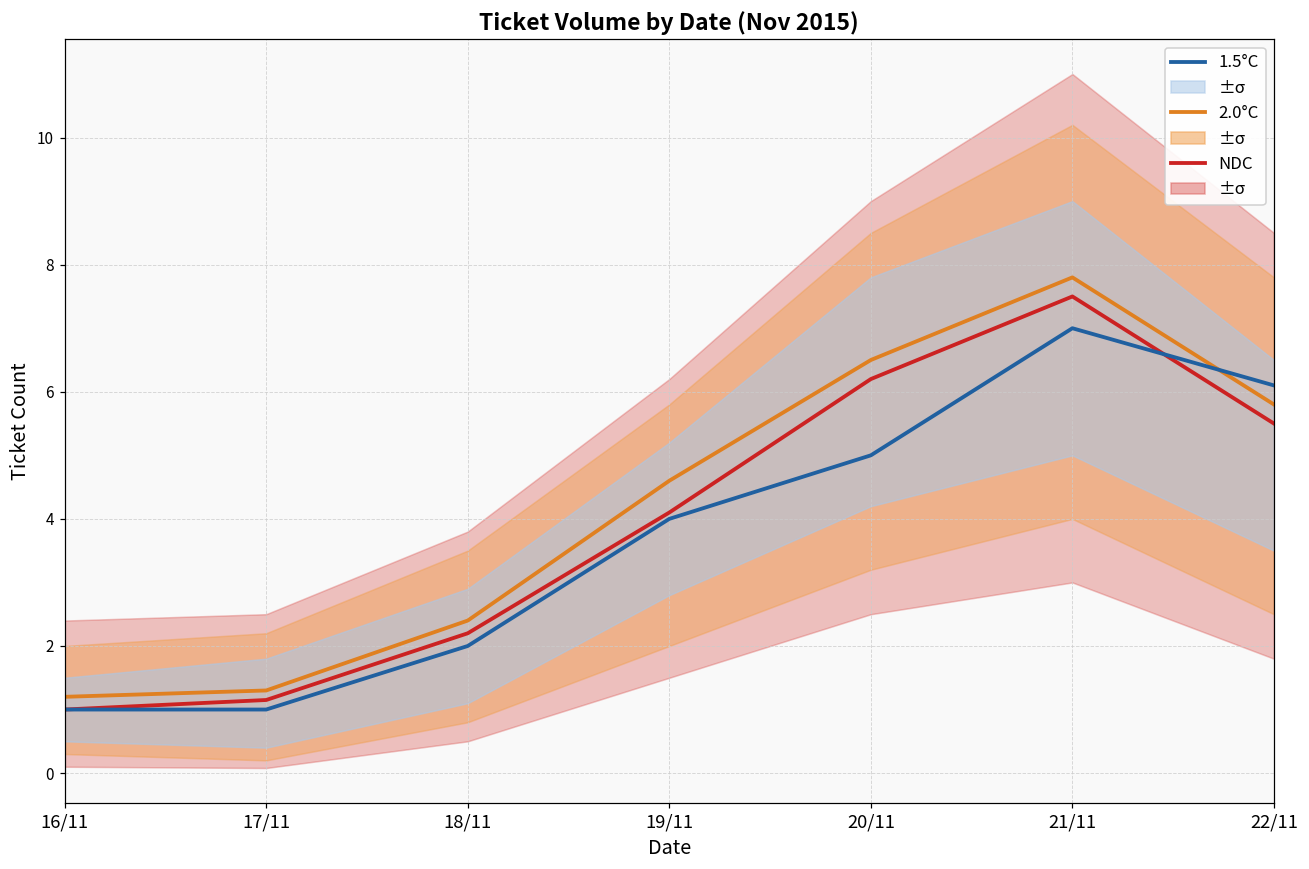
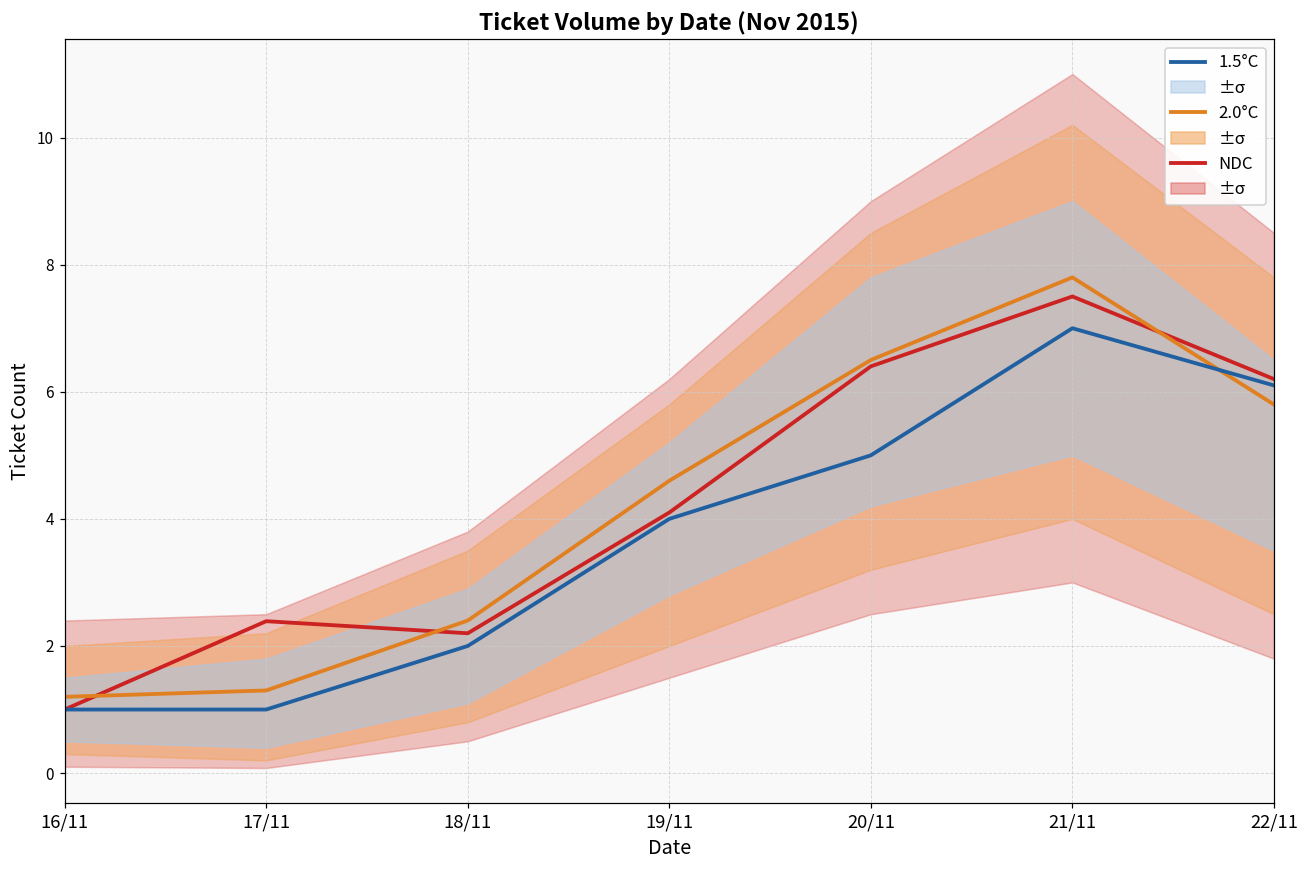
NDC, 17/11: 1.2 -> 2.4
NDC, 20/11: 6.2 -> 6.4
NDC, 22/11: 5.5 -> 6.2
